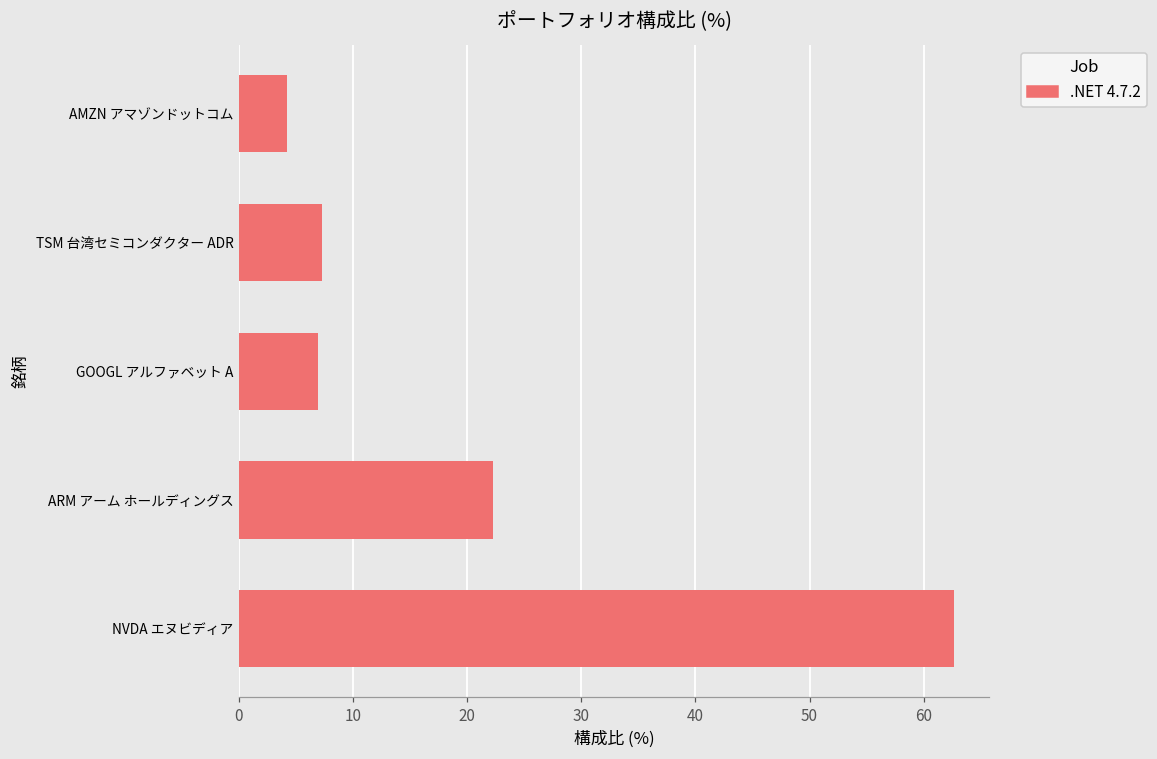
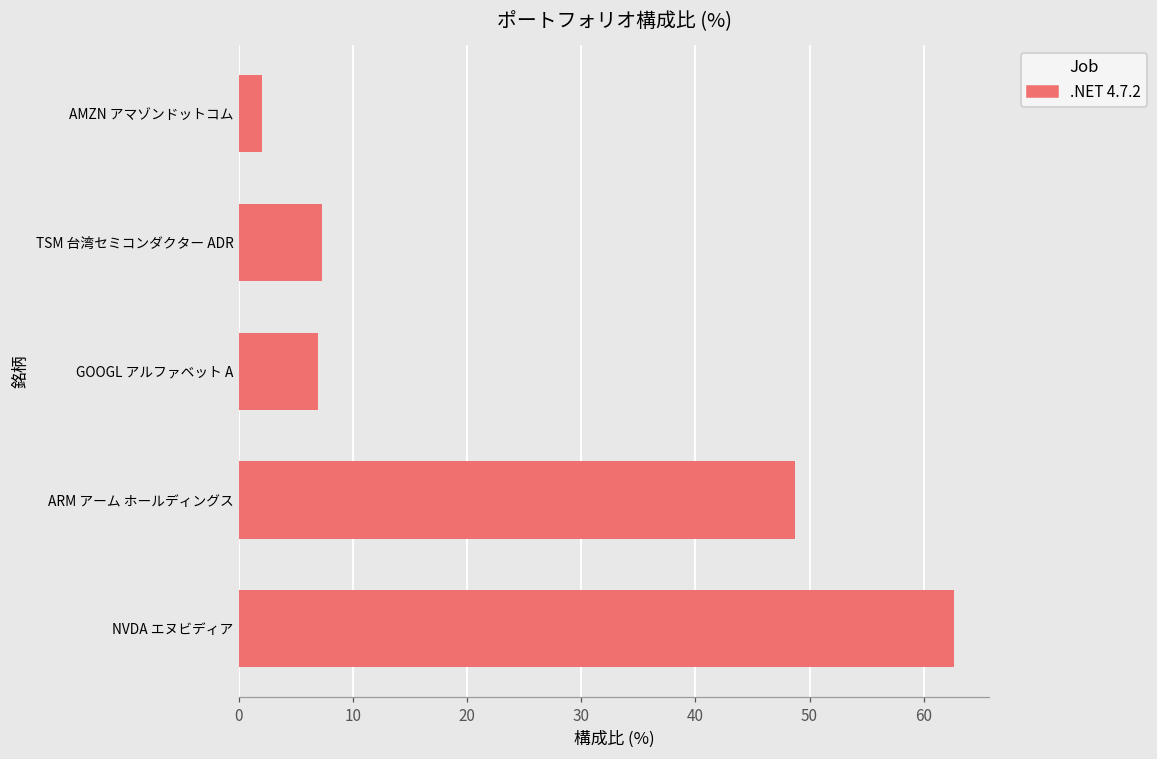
AMZN アマゾンドットコム: 4.2 -> 2.0
ARM アーム ホールディングス: 22.3 -> 48.7
